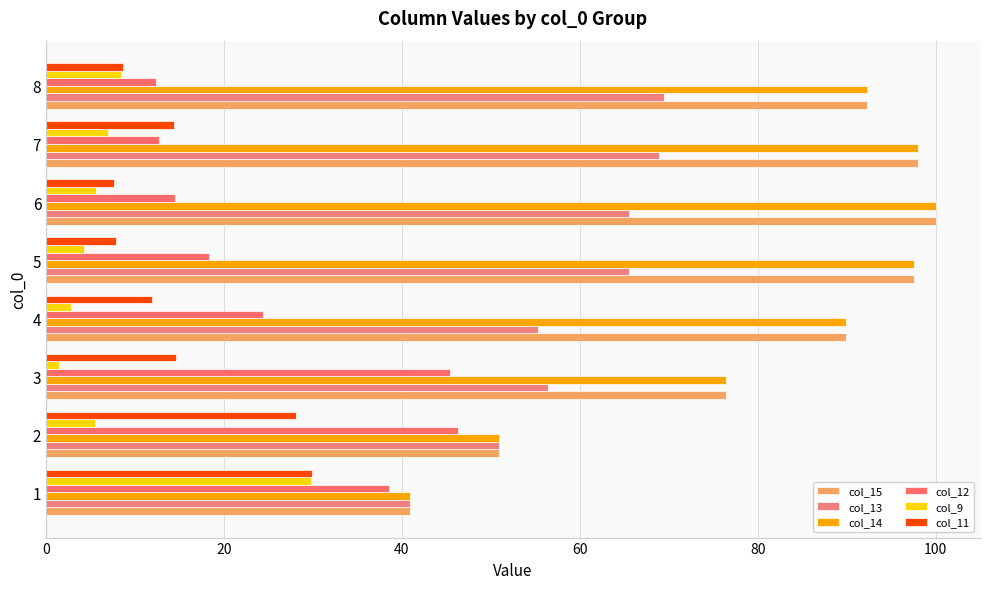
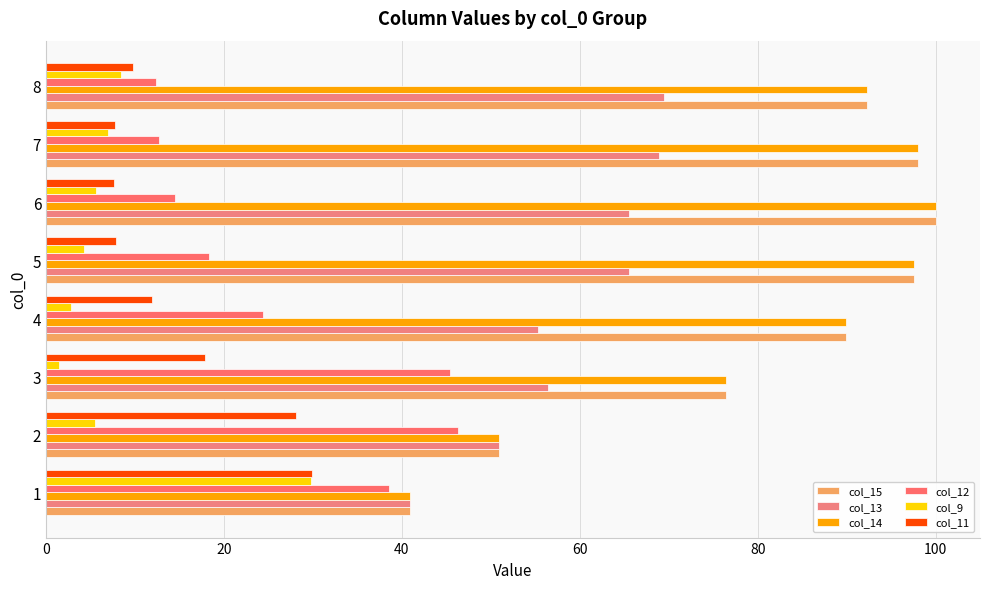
col_11, 8: 9 -> 10
col_11, 7: 14 -> 8
col_11, 3: 15 -> 18
